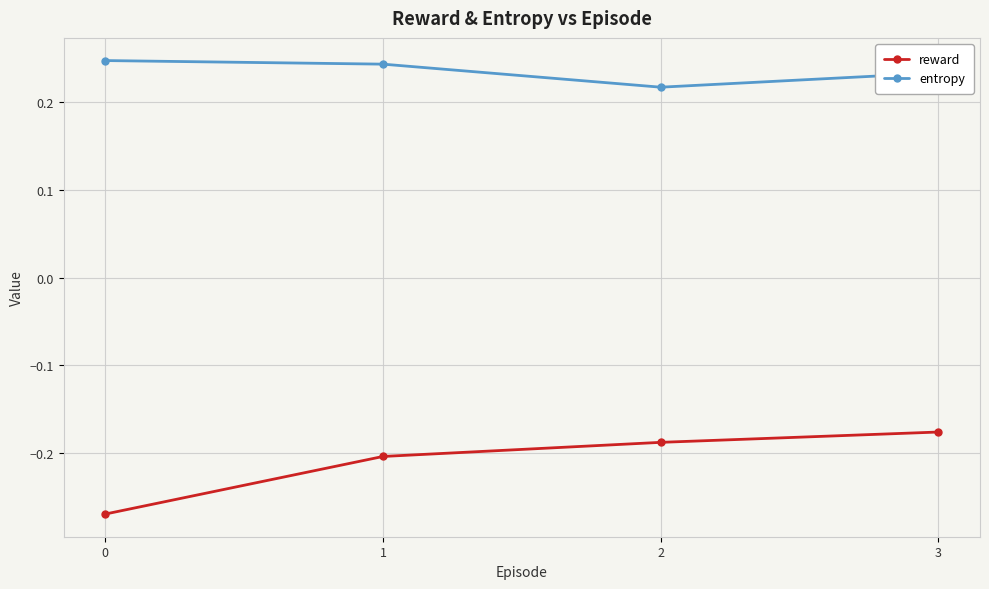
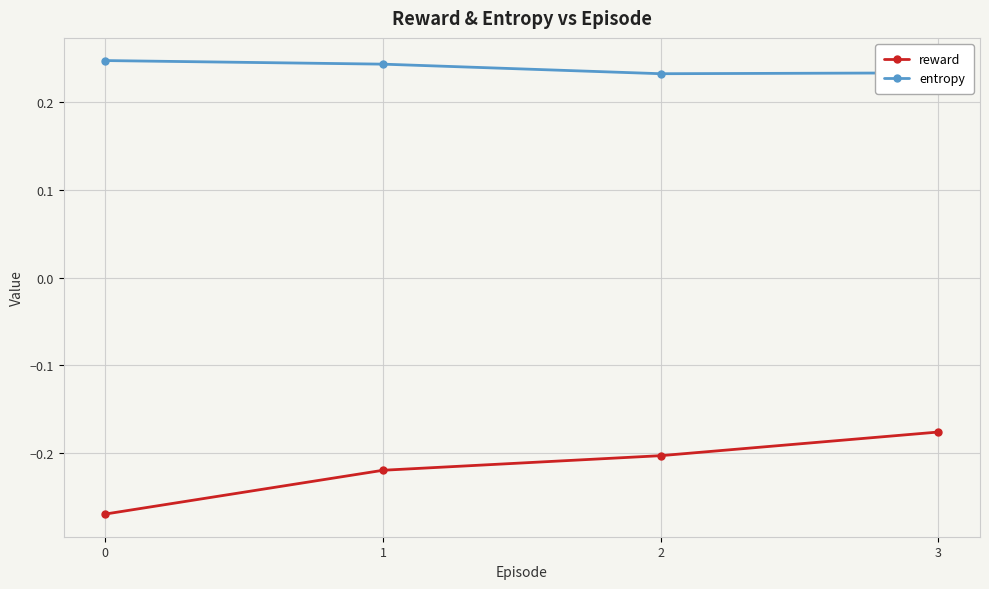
reward, 1: -0.20 -> -0.22
reward, 2: -0.19 -> -0.20
entropy, 2: 0.22 -> 0.23
